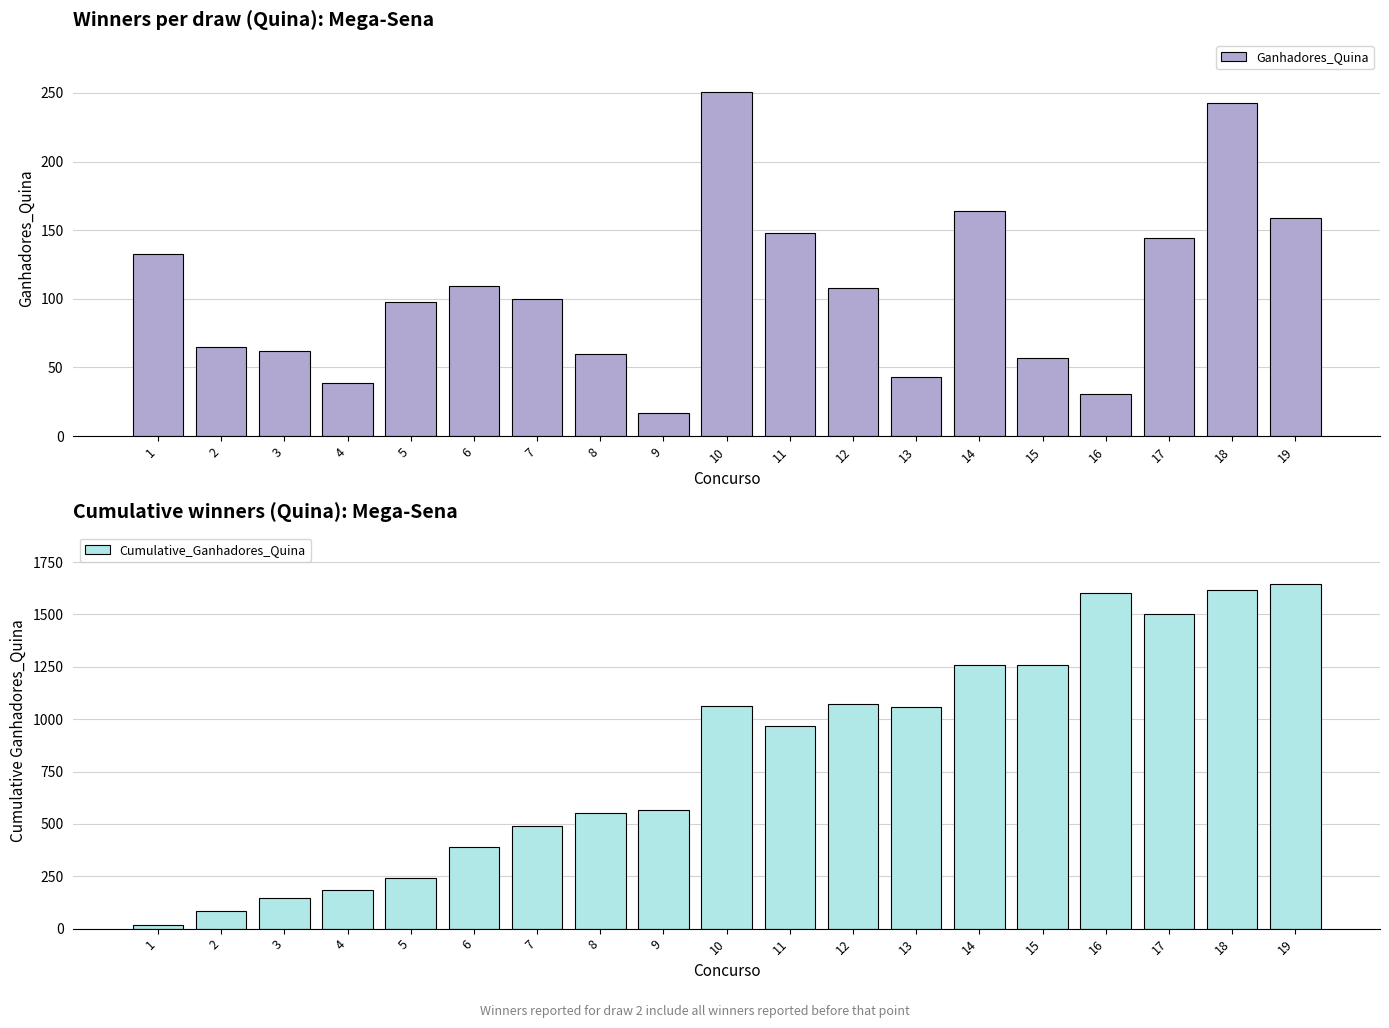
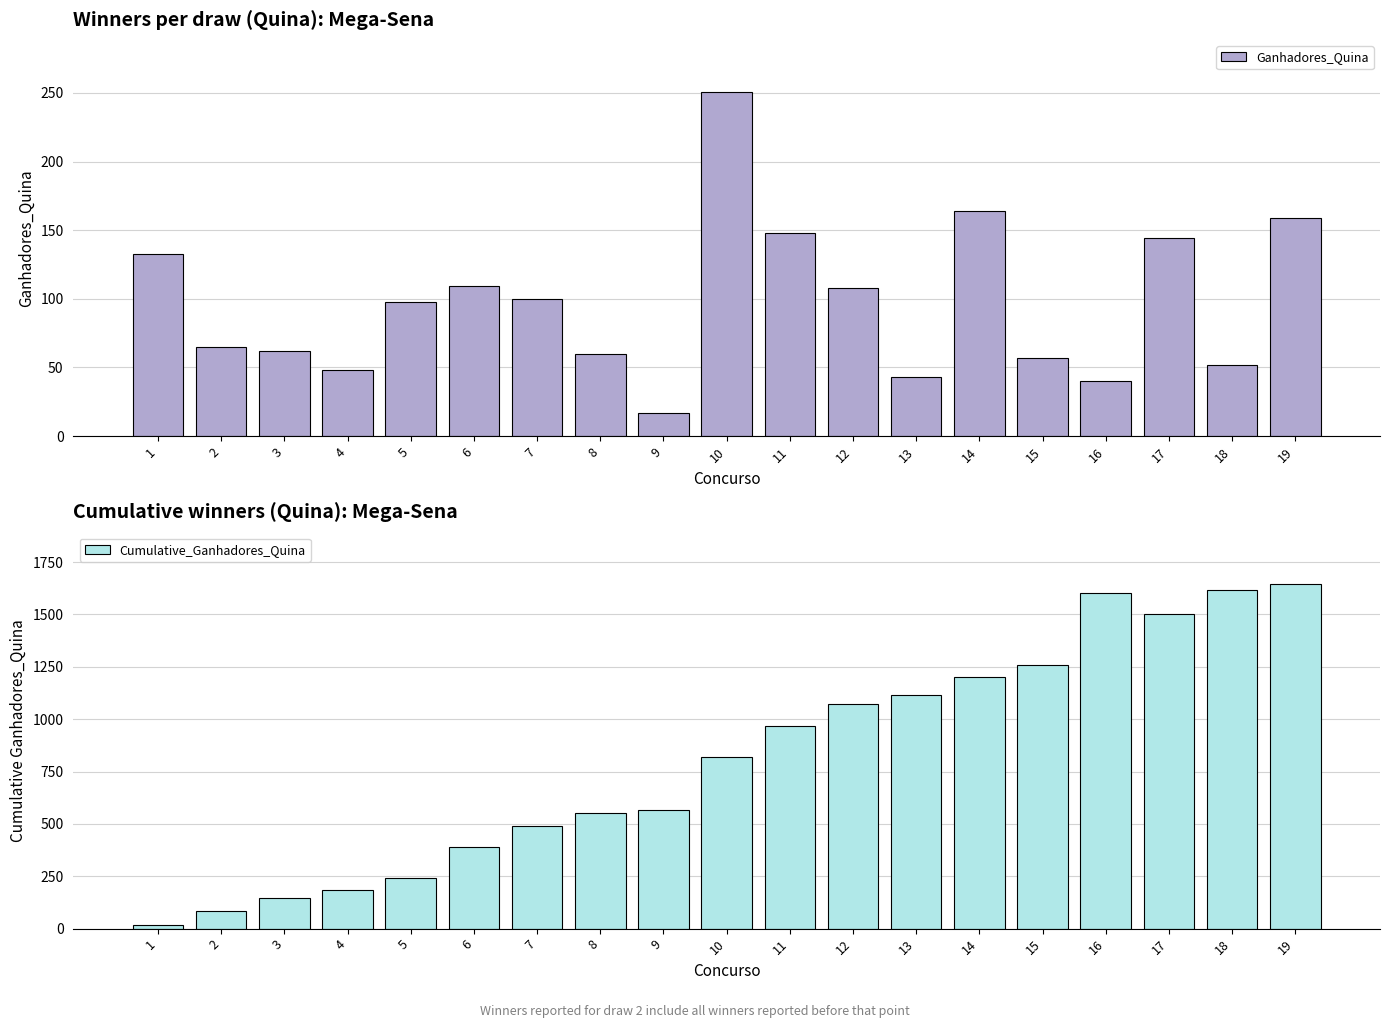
Winners per draw (Quina): Mega-Sena, 4: 39 -> 48
Winners per draw (Quina): Mega-Sena, 16: 31 -> 40
Winners per draw (Quina): Mega-Sena, 18: 243 -> 52
Cumulative winners (Quina): Mega-Sena, 10: 1060 -> 820
Cumulative winners (Quina): Mega-Sena, 13: 1060 -> 1120
Cumulative winners (Quina): Mega-Sena, 14: 1260 -> 1200
